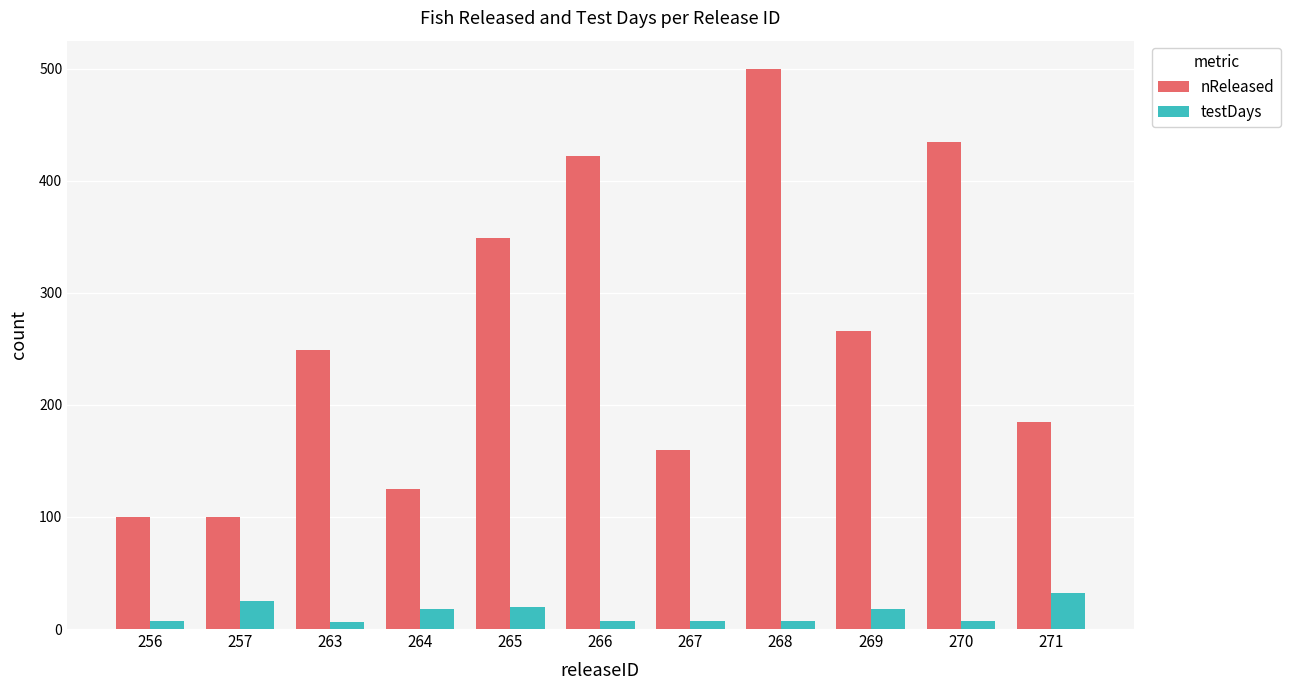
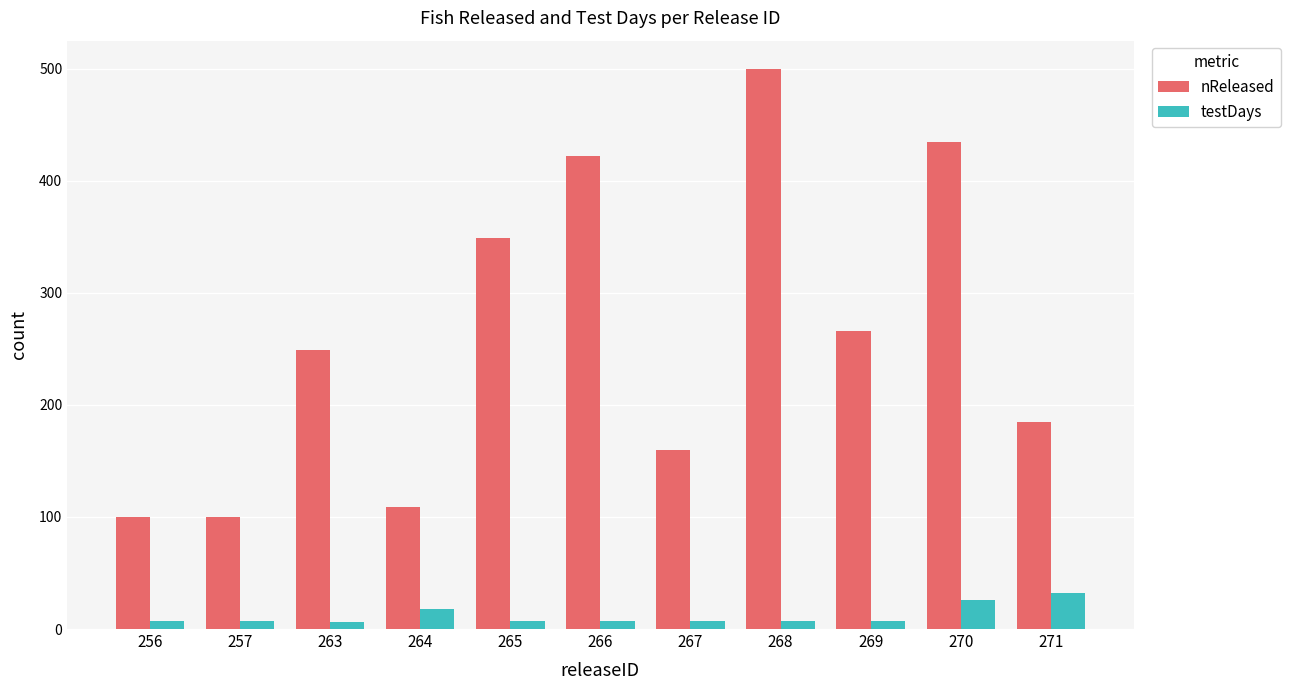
testDays, 257: 25 -> 7
nReleased, 264: 125 -> 109
testDays, 265: 20 -> 7
testDays, 269: 18 -> 7
testDays, 270: 7 -> 26
